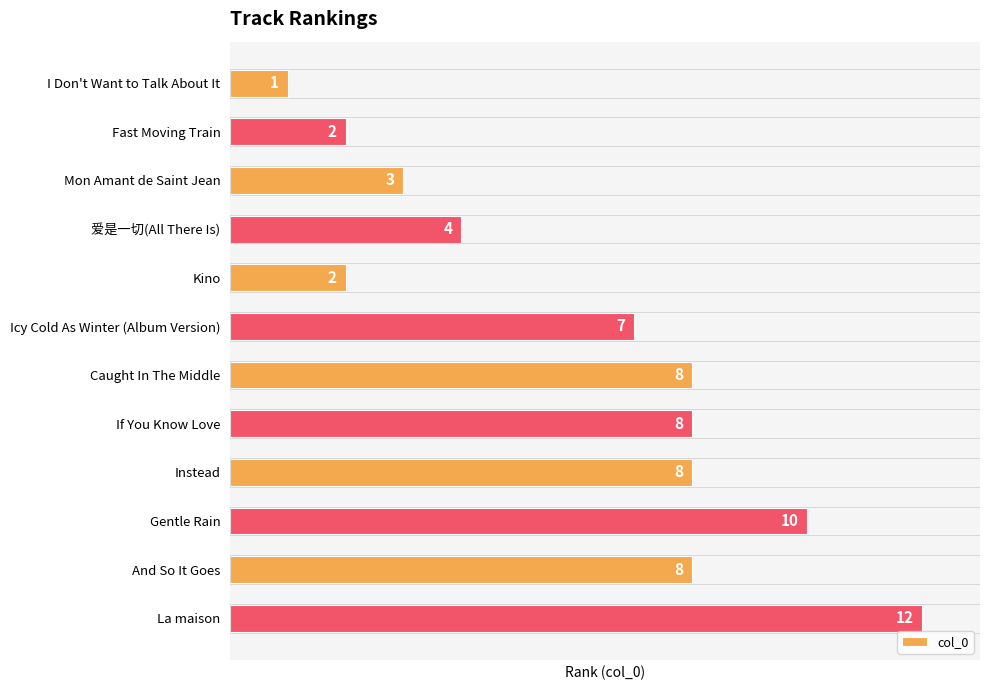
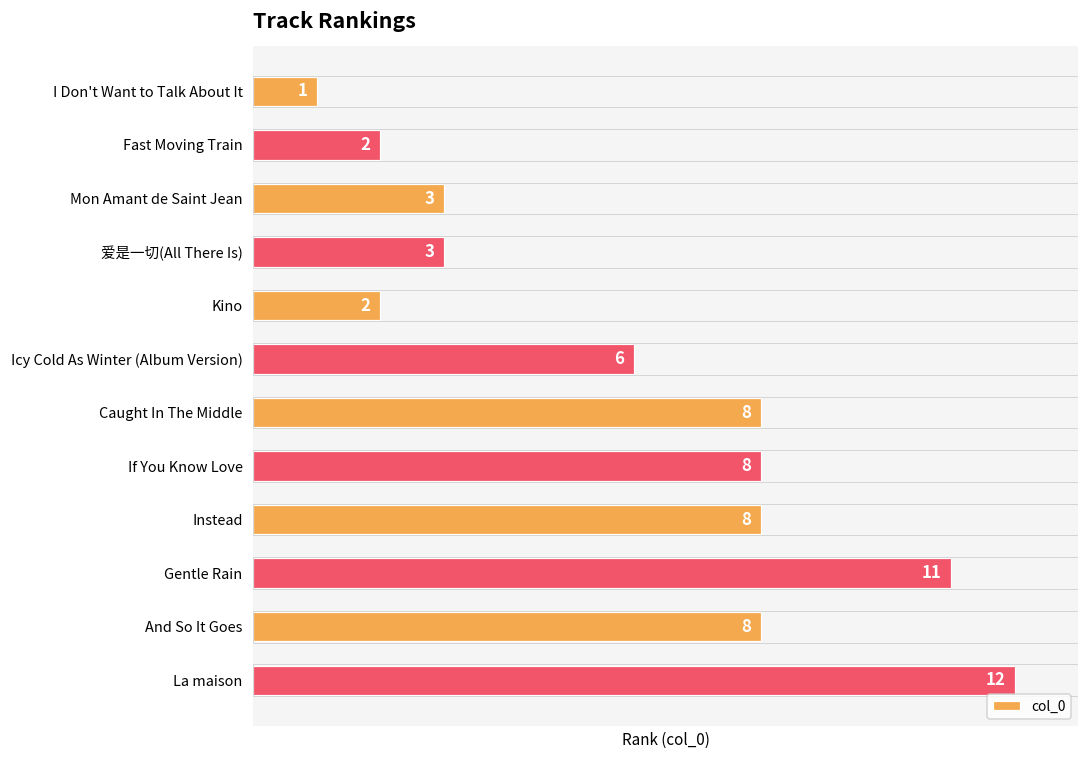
爱是一切(All There Is): 4 -> 3
Icy Cold As Winter (Album Version): 7 -> 6
Gentle Rain: 10 -> 11
